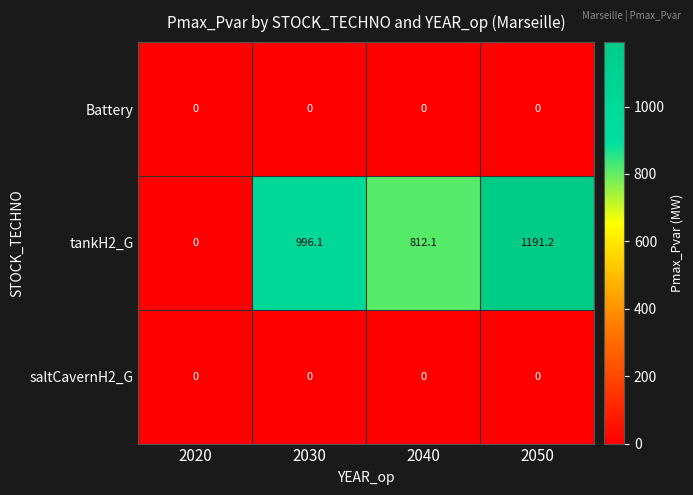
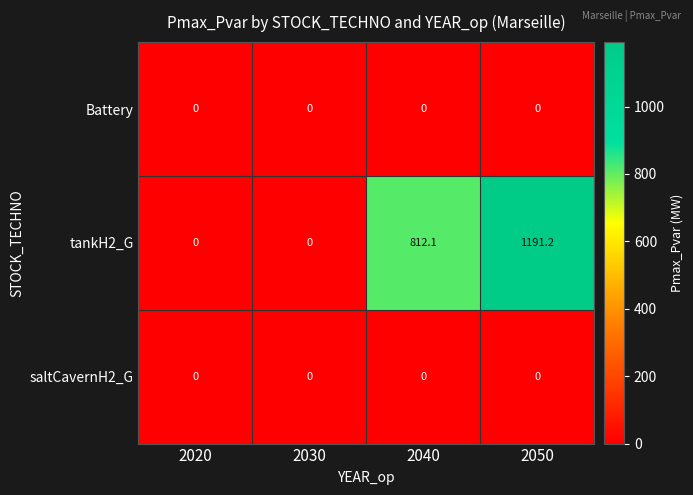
tankH2_G, 2030: 996.1 -> 0
